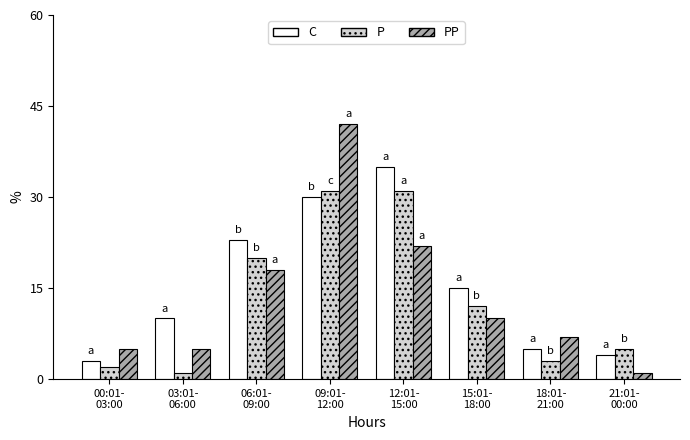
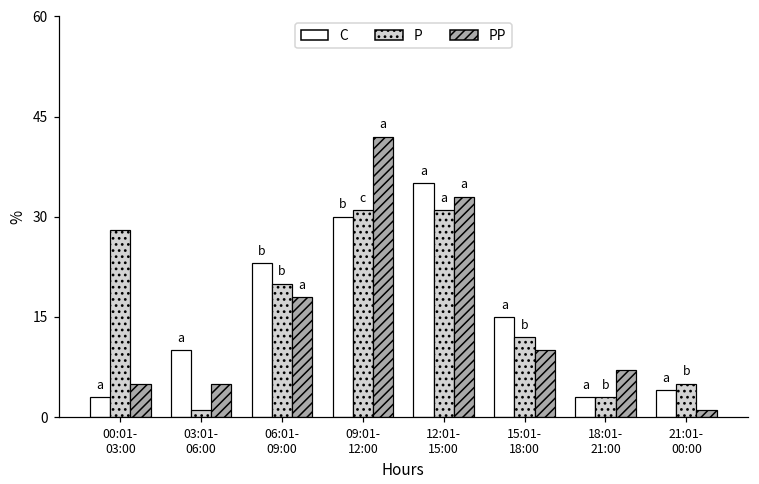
P, 00:01- 03:00: 2 -> 28
PP, 12:01- 15:00: 22 -> 33
C, 18:01- 21:00: 5 -> 3
